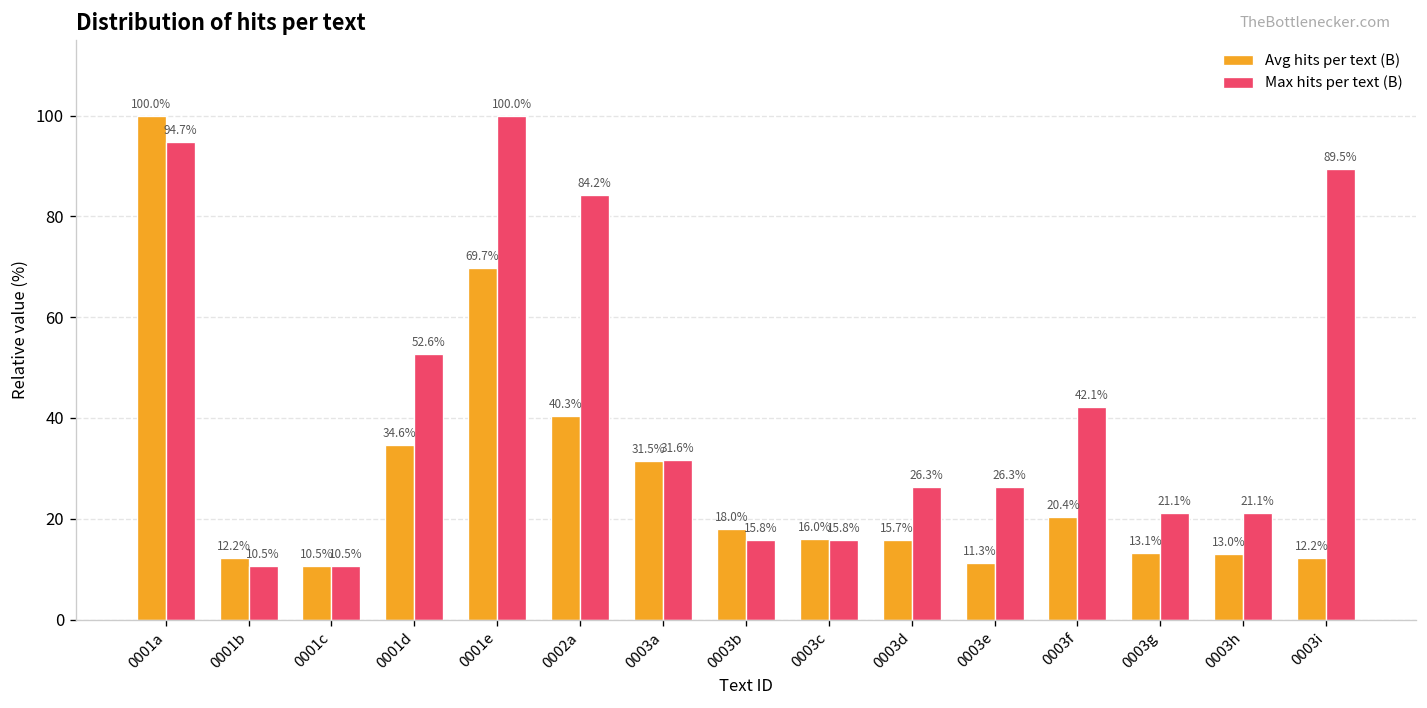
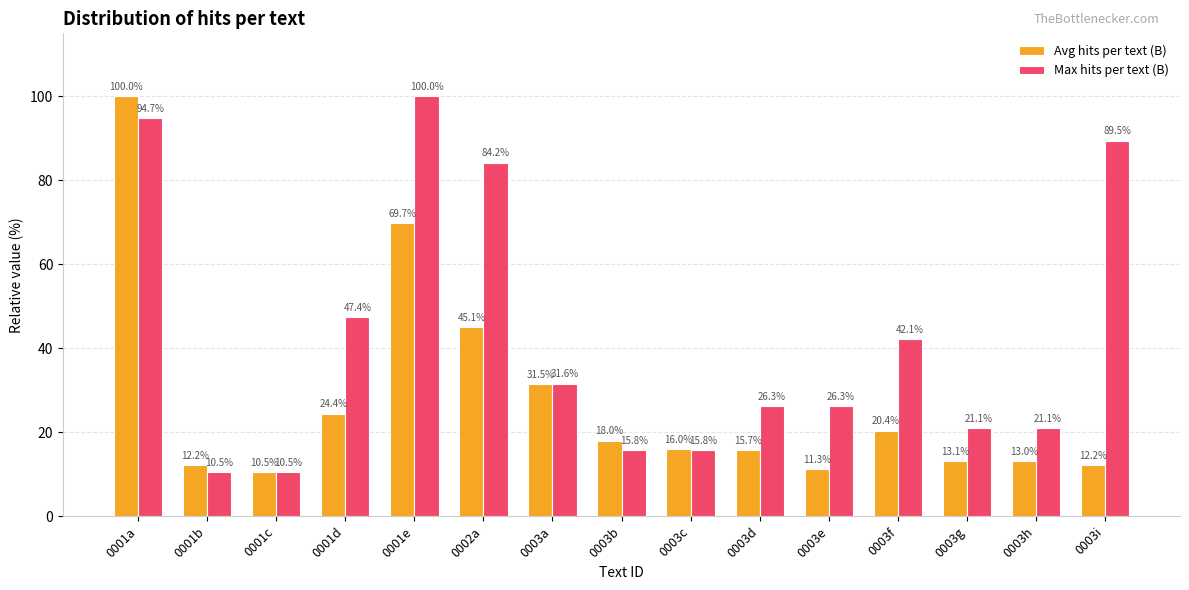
Avg hits per text (B), 0001d: 34.6% -> 24.4%
Max hits per text (B), 0001d: 52.6% -> 47.4%
Avg hits per text (B), 0002a: 40.3% -> 45.1%
